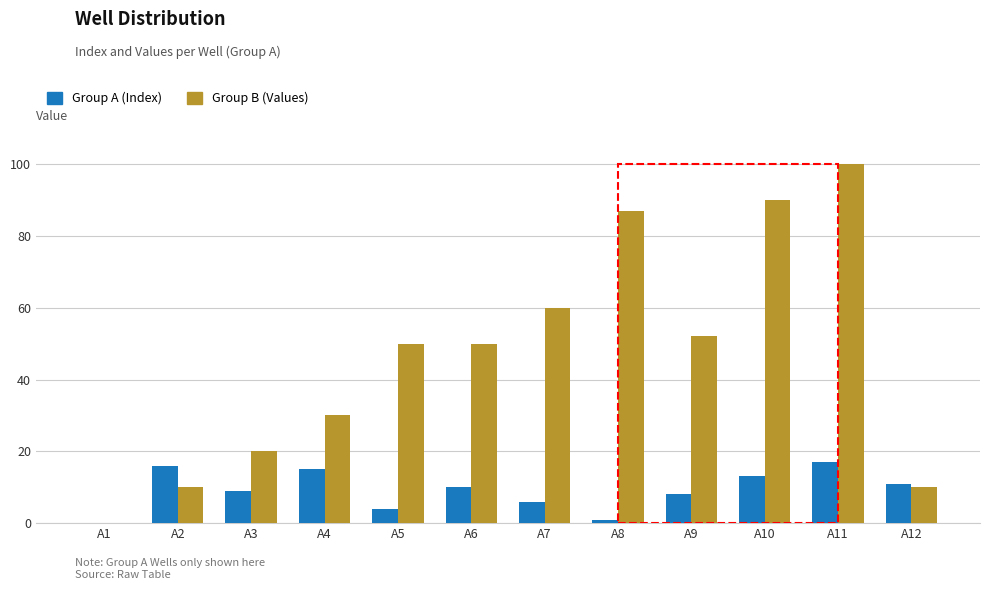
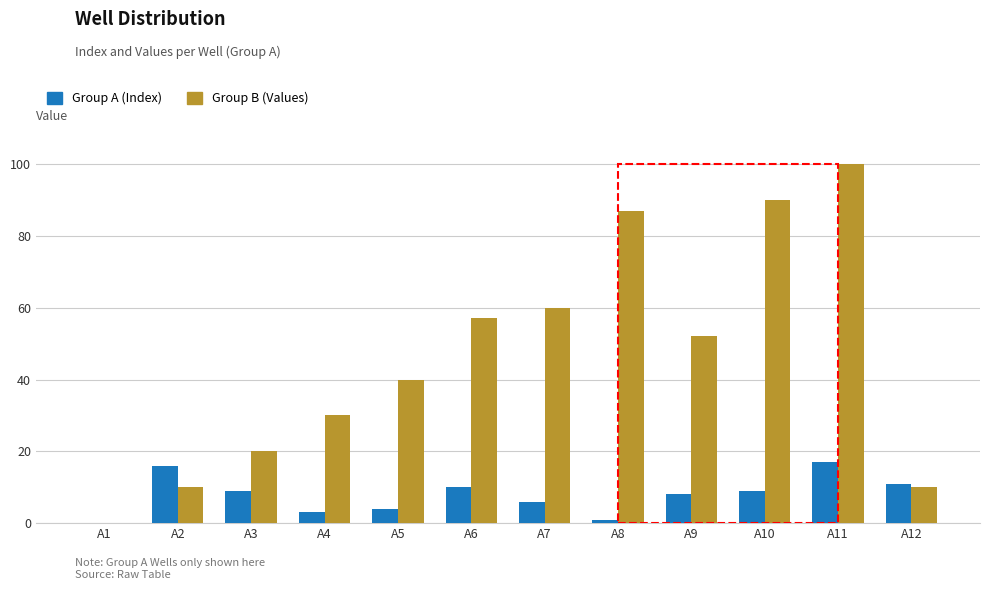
Group A (Index), A4: 15 -> 3
Group B (Values), A5: 50 -> 40
Group B (Values), A6: 50 -> 57
Group A (Index), A10: 13 -> 9
